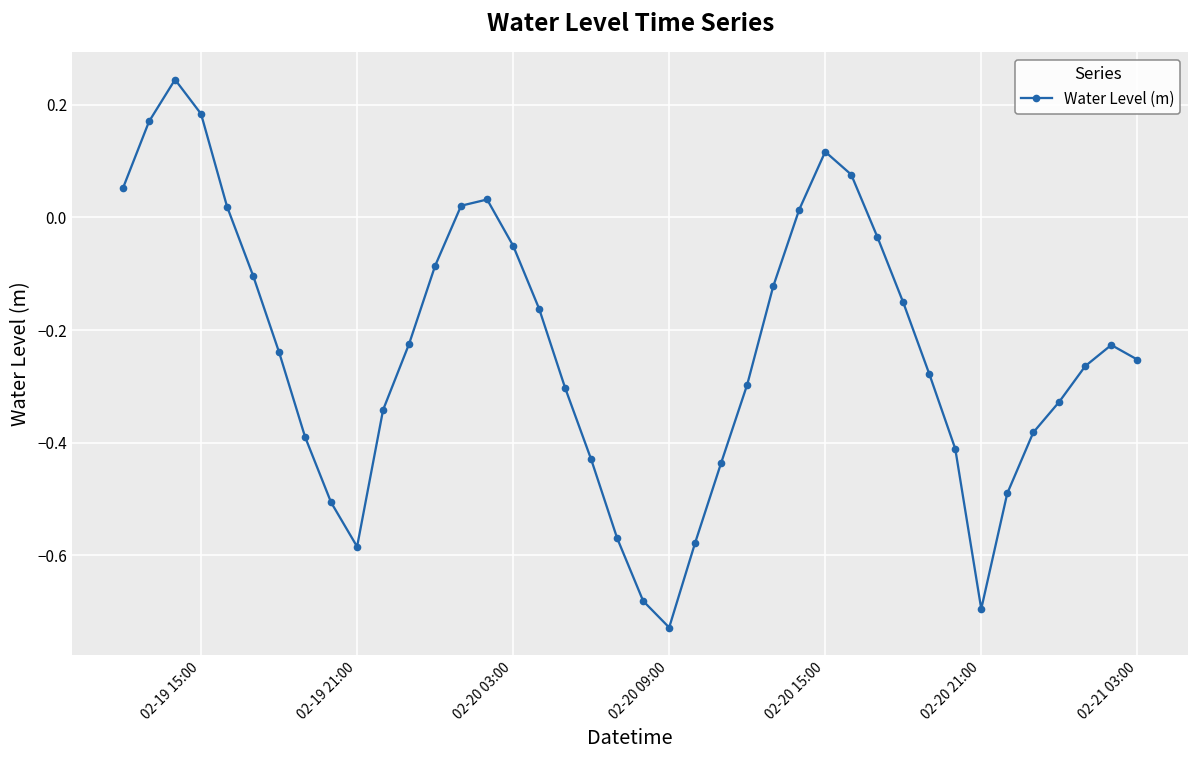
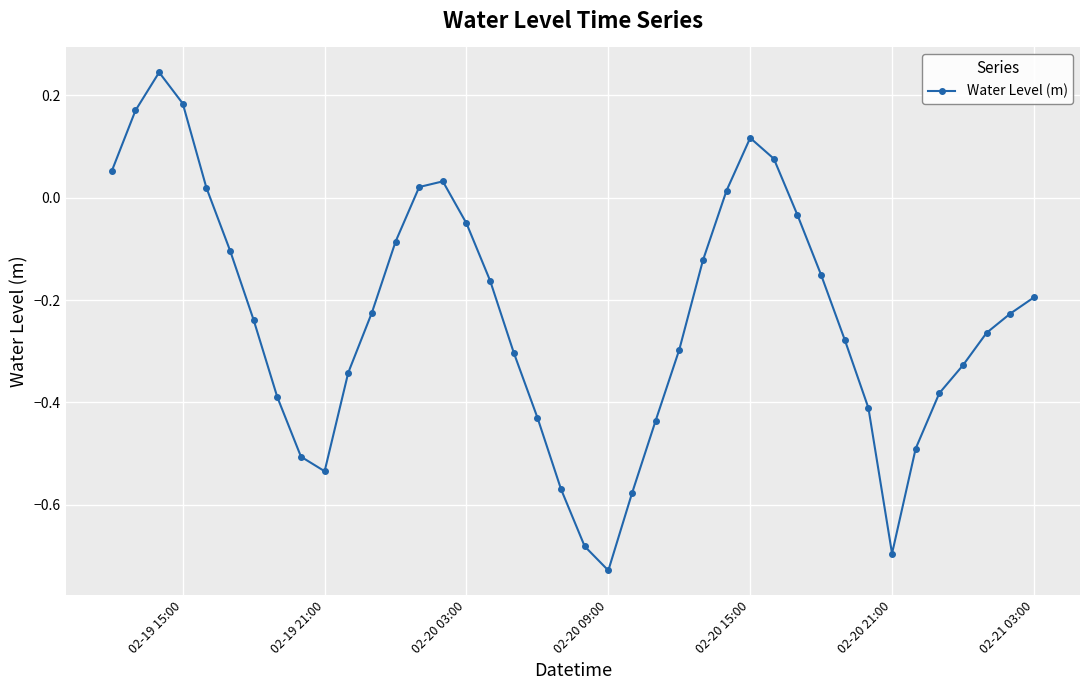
02-19 21:00: -0.58 -> -0.53
02-21 03:00: -0.25 -> -0.19
